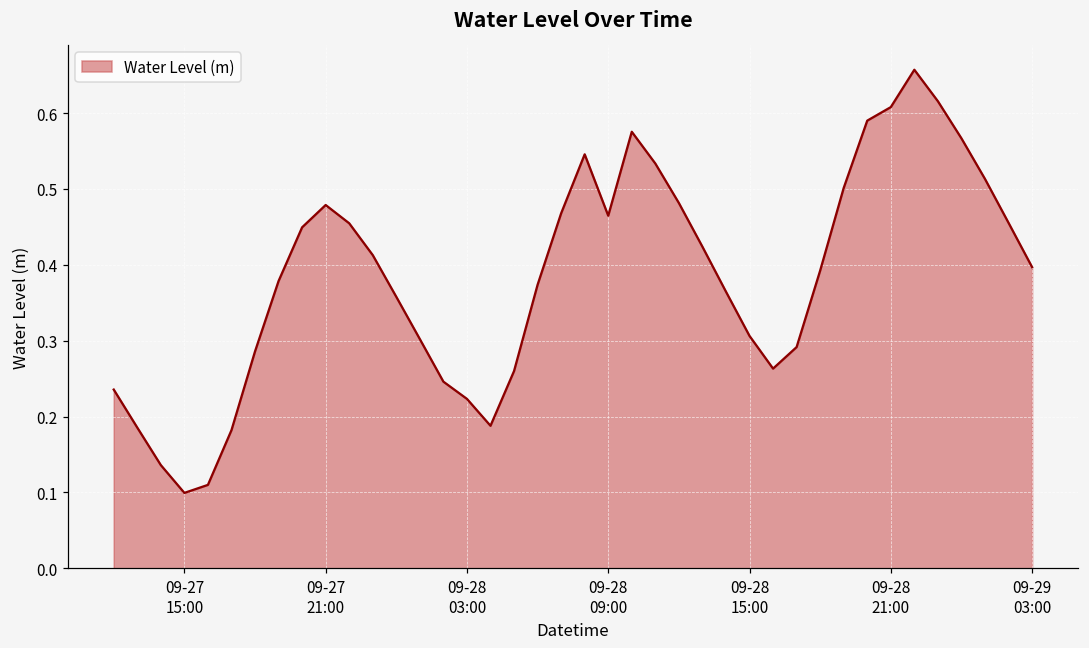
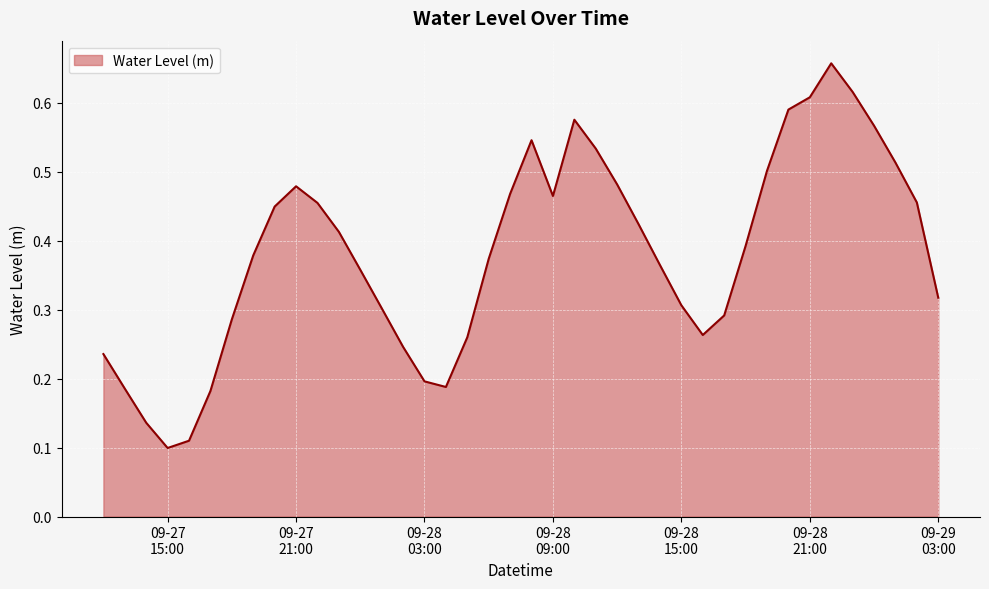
09-28 03:00: 0.22 -> 0.20
09-29 03:00: 0.40 -> 0.32
